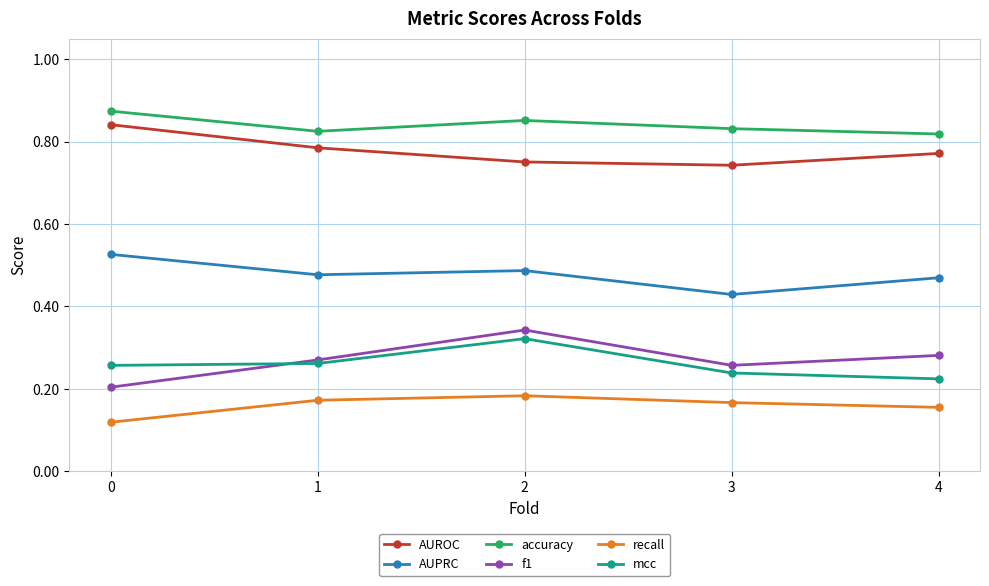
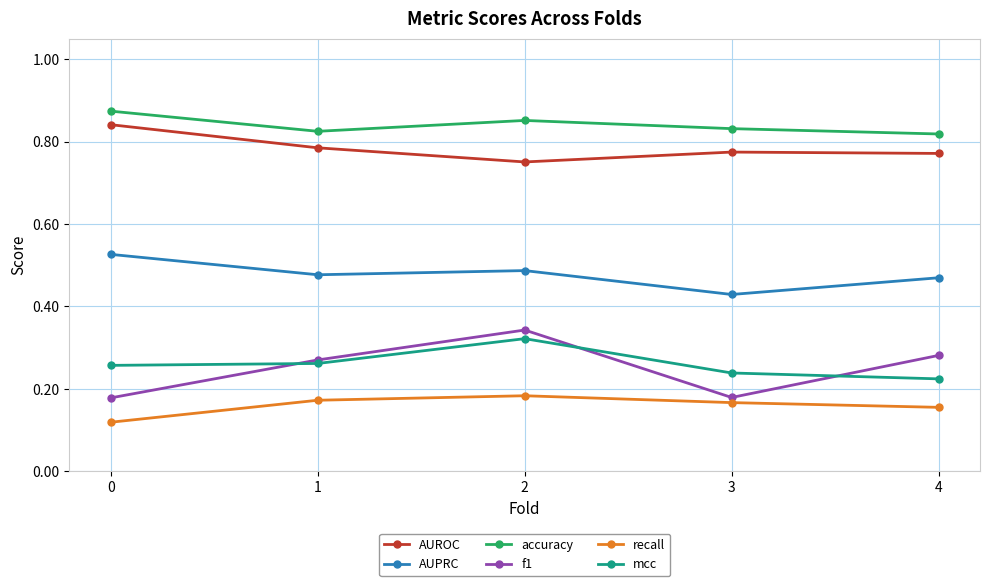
f1, 0: 0.20 -> 0.18
AUROC, 3: 0.74 -> 0.77
f1, 3: 0.26 -> 0.18
